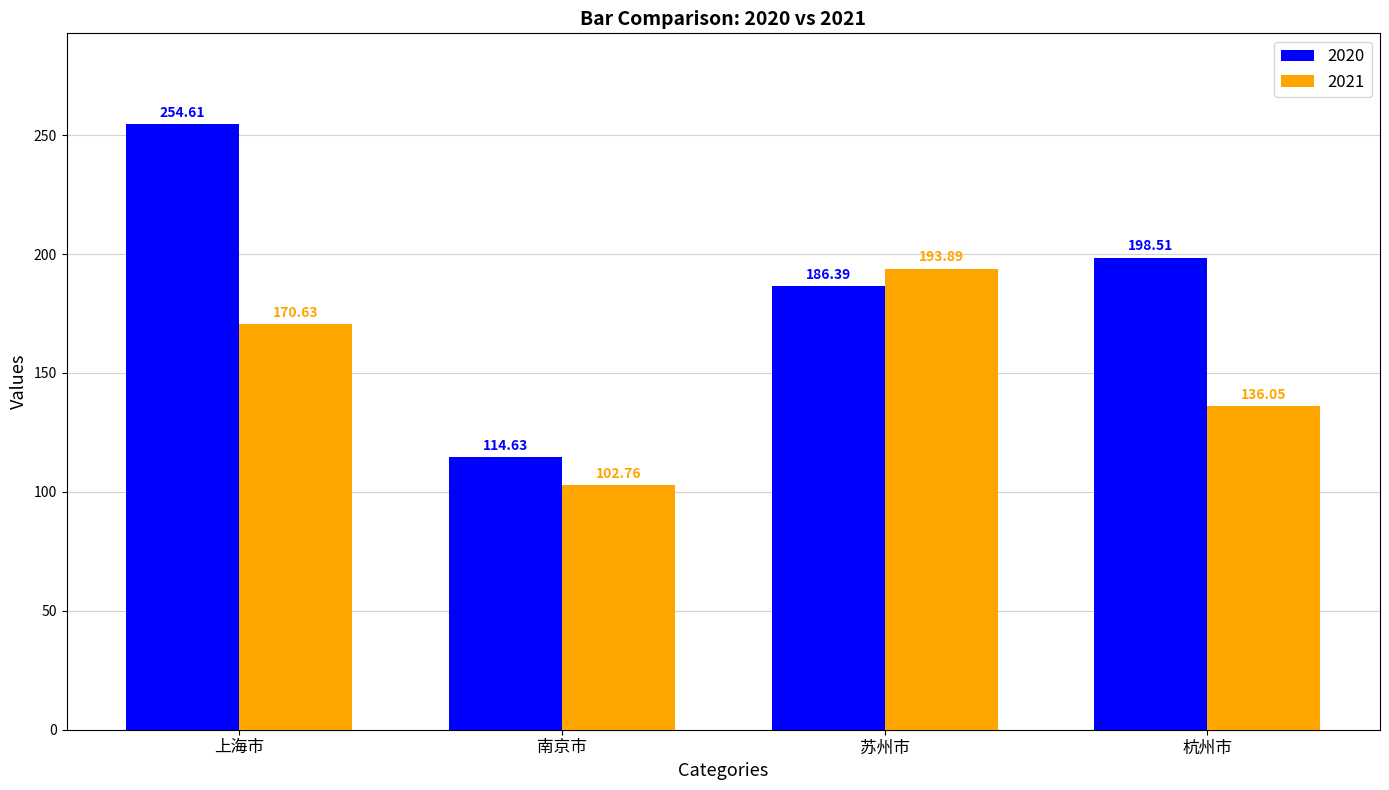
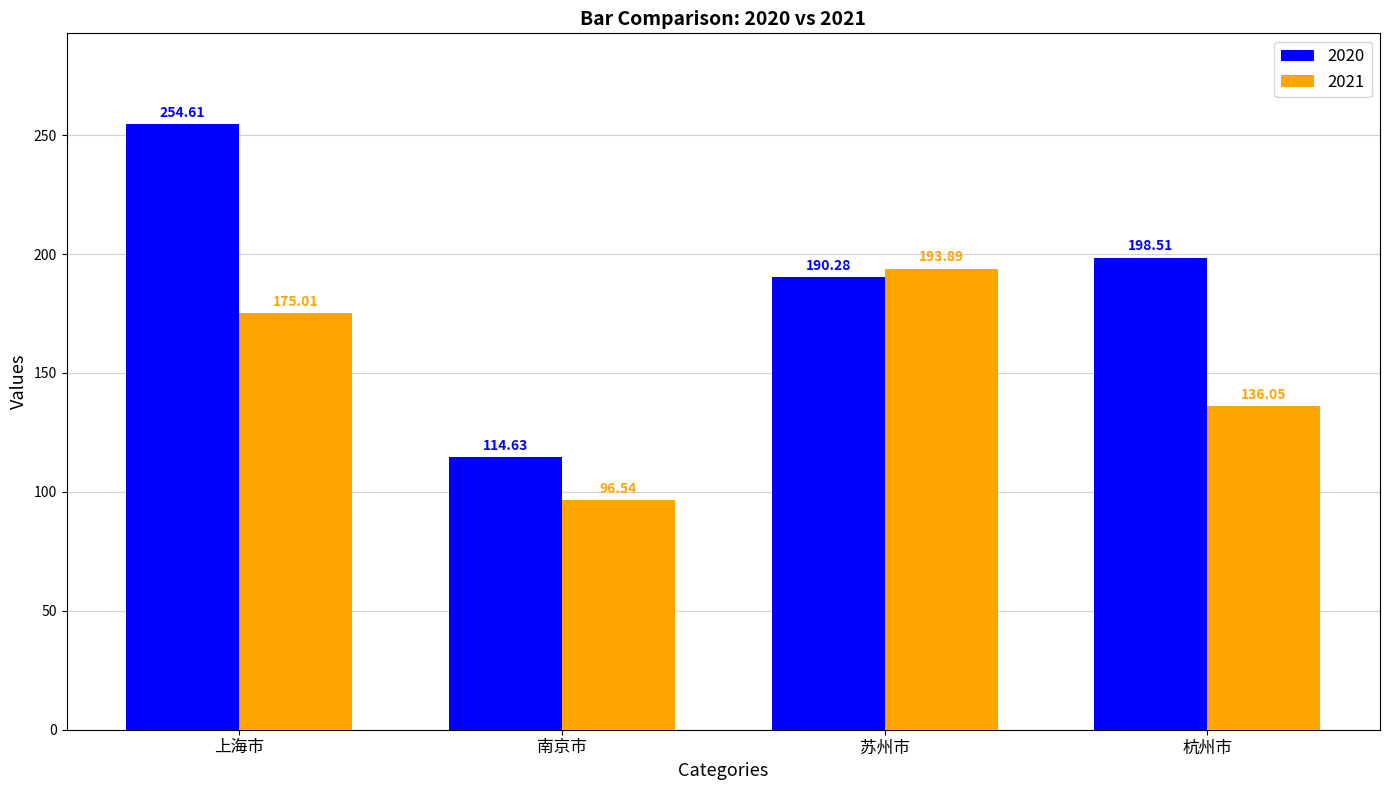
2021, 上海市: 170.63 -> 175.01
2021, 南京市: 102.76 -> 96.54
2020, 苏州市: 186.39 -> 190.28
